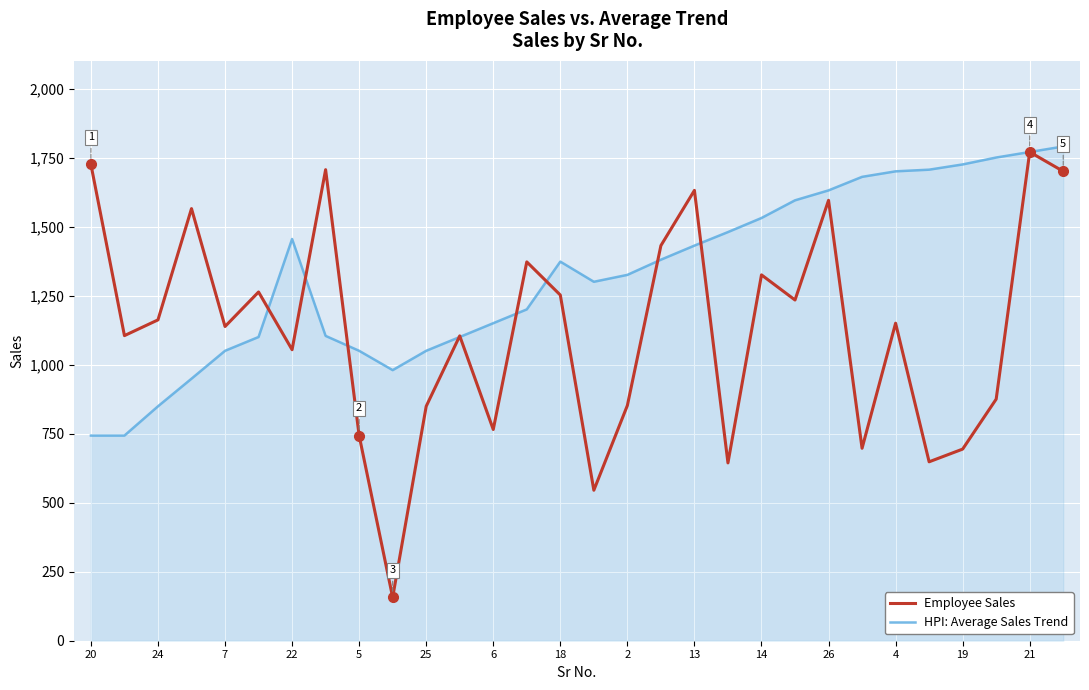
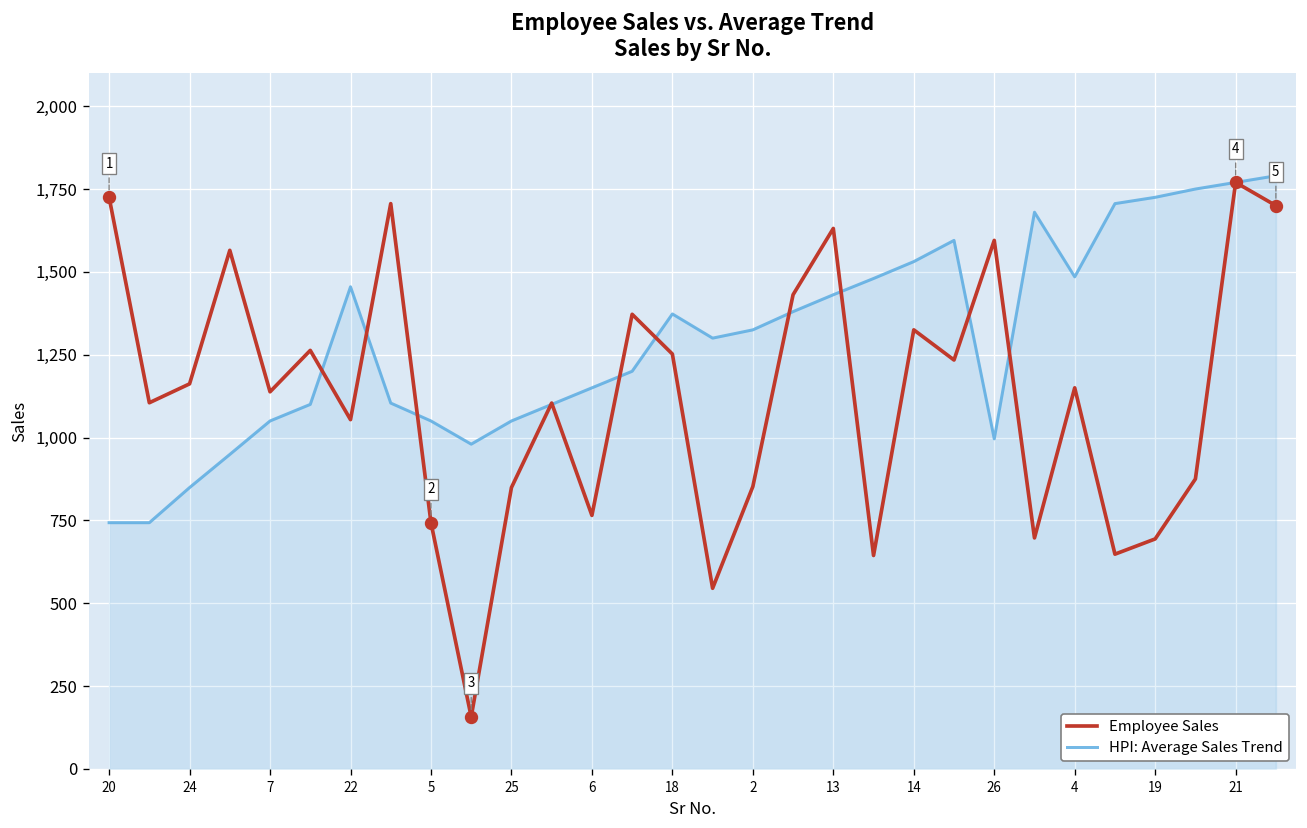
HPI: Average Sales Trend, 26: 1,630 -> 1,000
HPI: Average Sales Trend, 4: 1,700 -> 1,490
